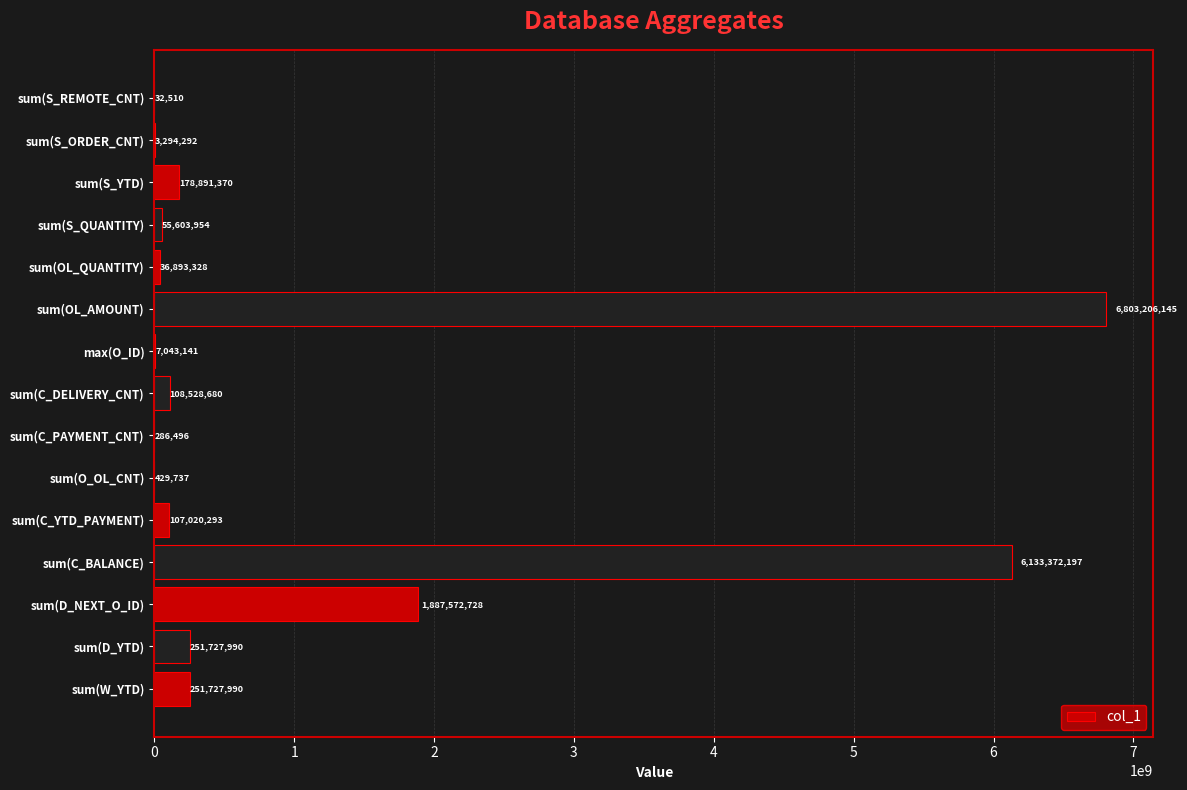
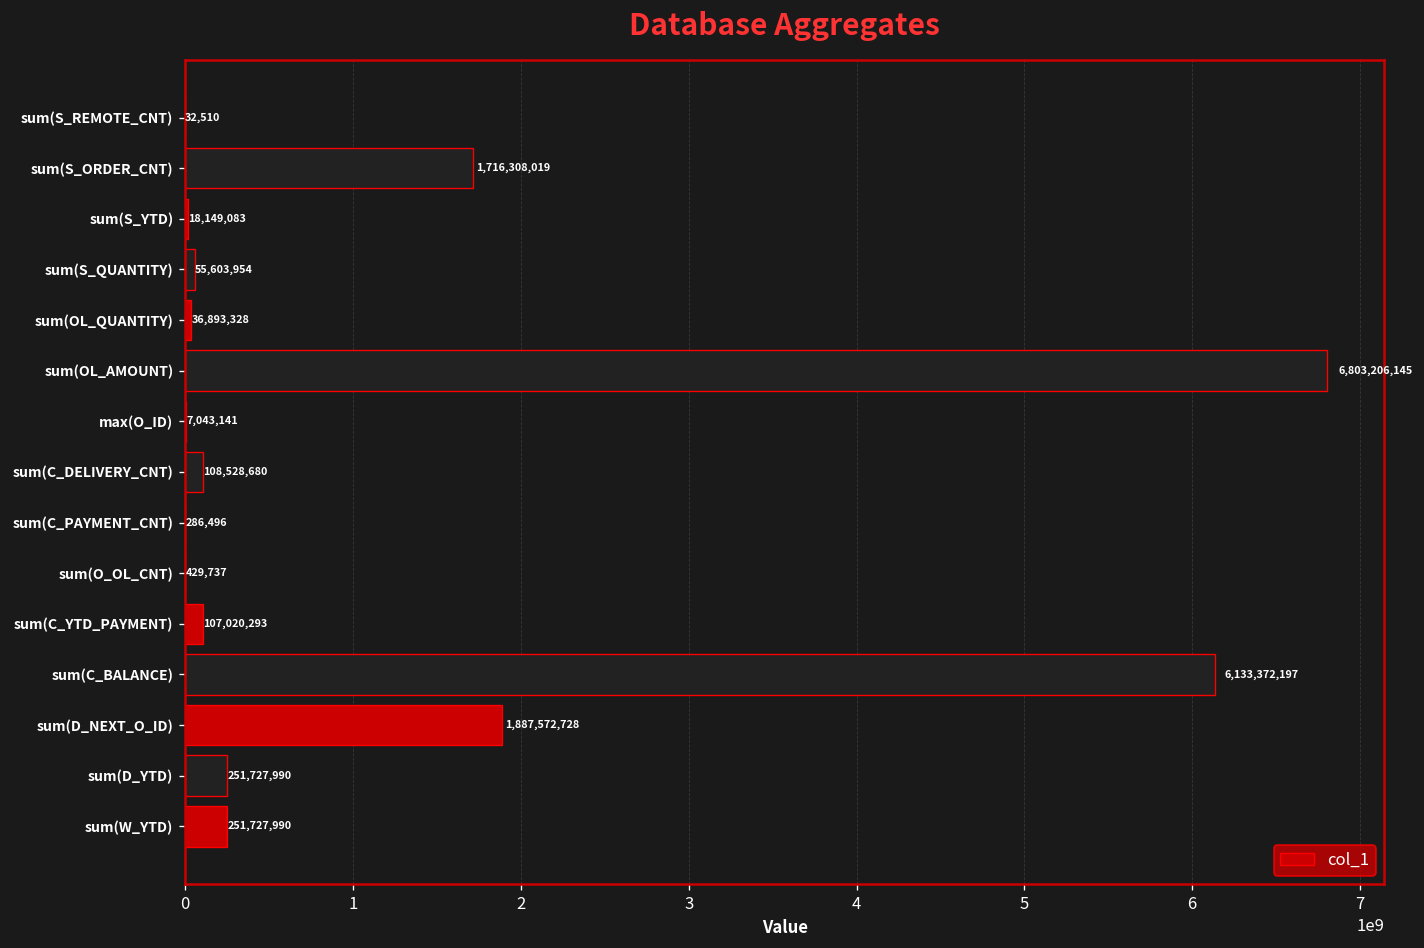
sum(S_ORDER_CNT): 3,294,292 -> 1,716,308,019
sum(S_YTD): 178,891,370 -> 18,149,083
